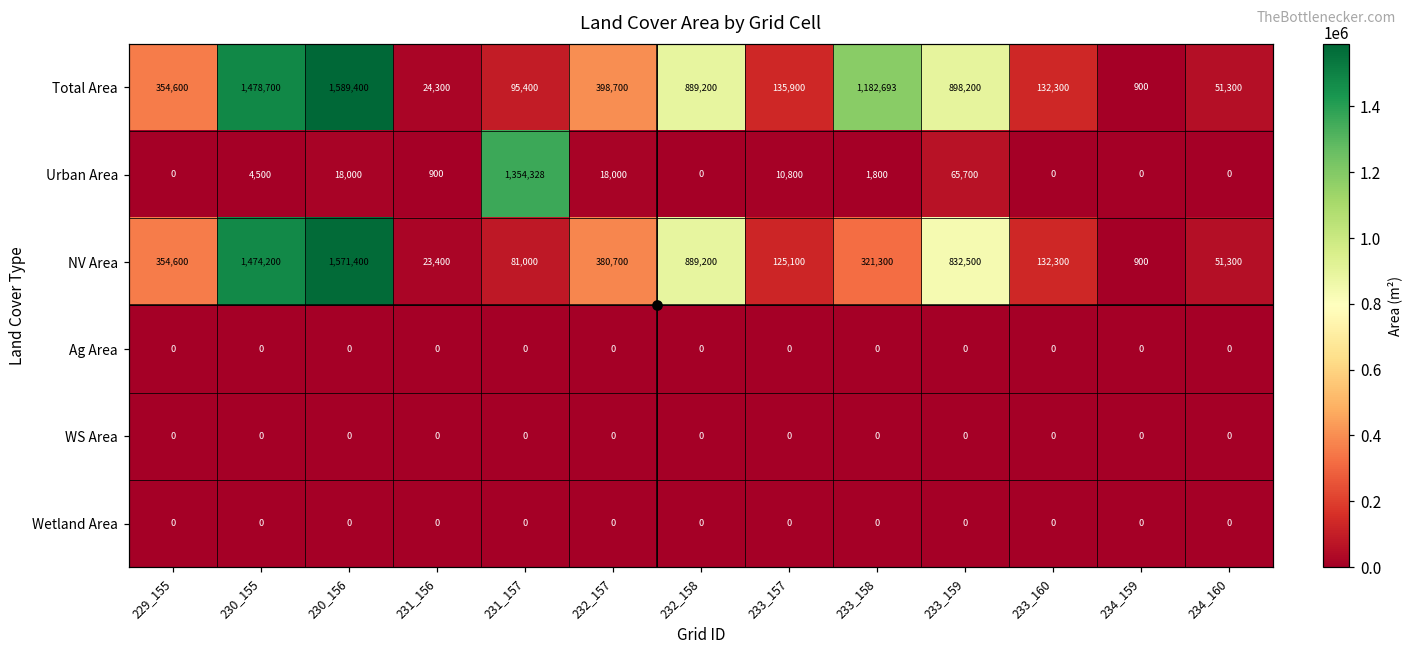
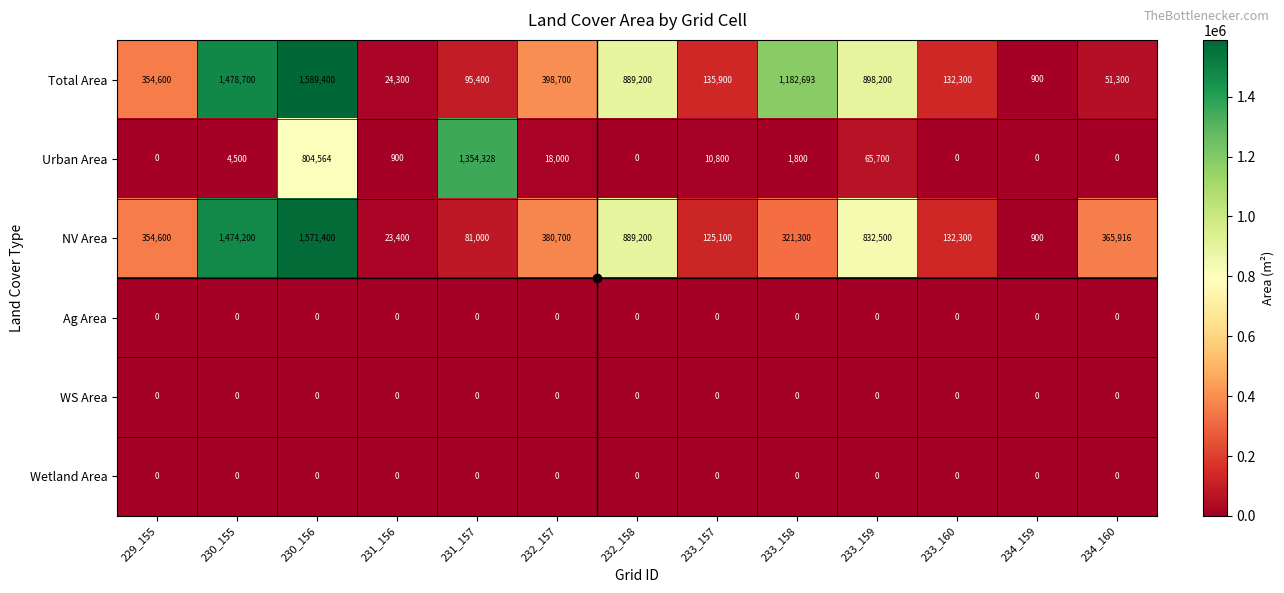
Urban Area, 230_156: 18,000 -> 804,564
NV Area, 234_160: 51,300 -> 365,916
